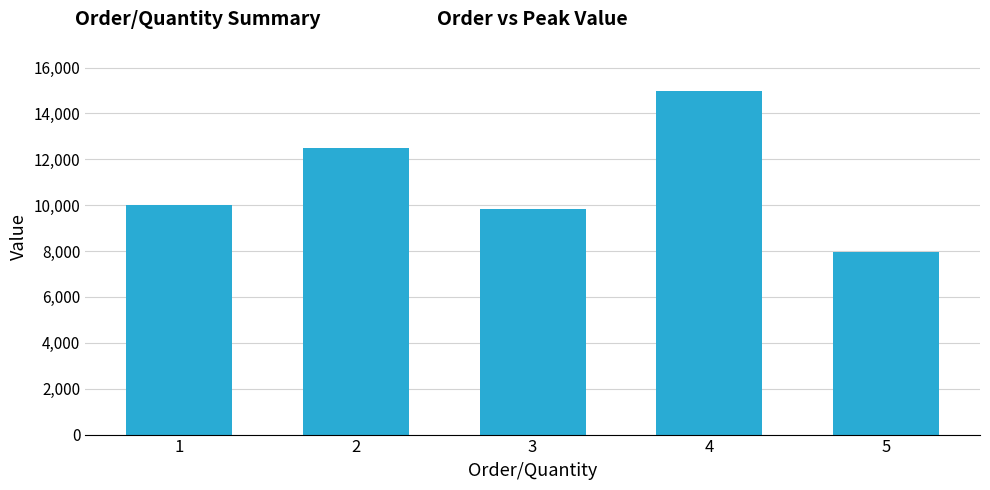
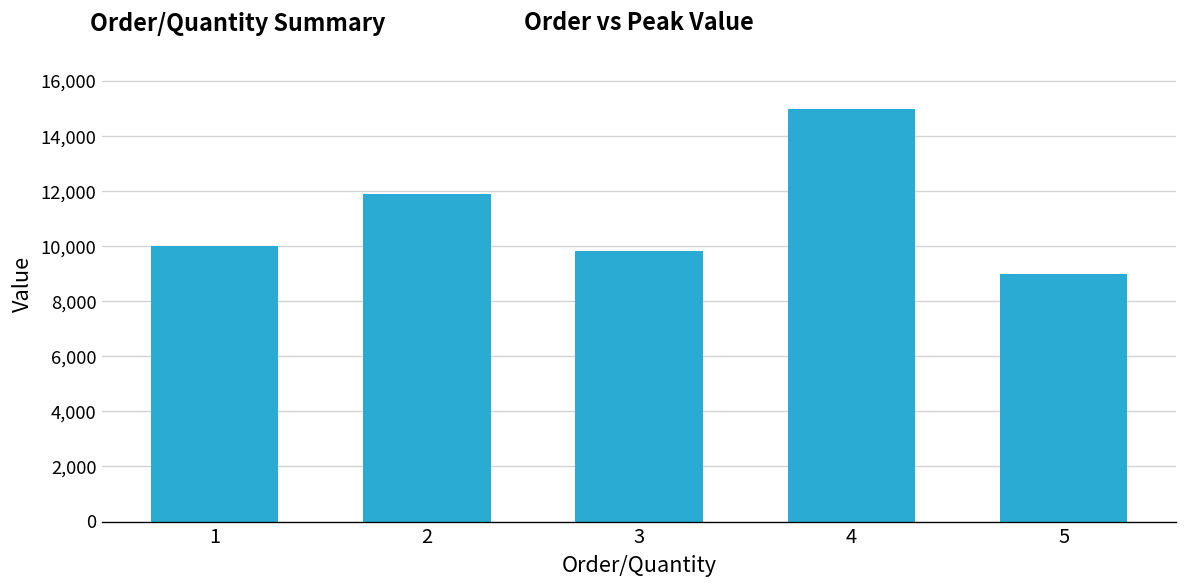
2: 12,500 -> 11,900
5: 8,000 -> 9,000
